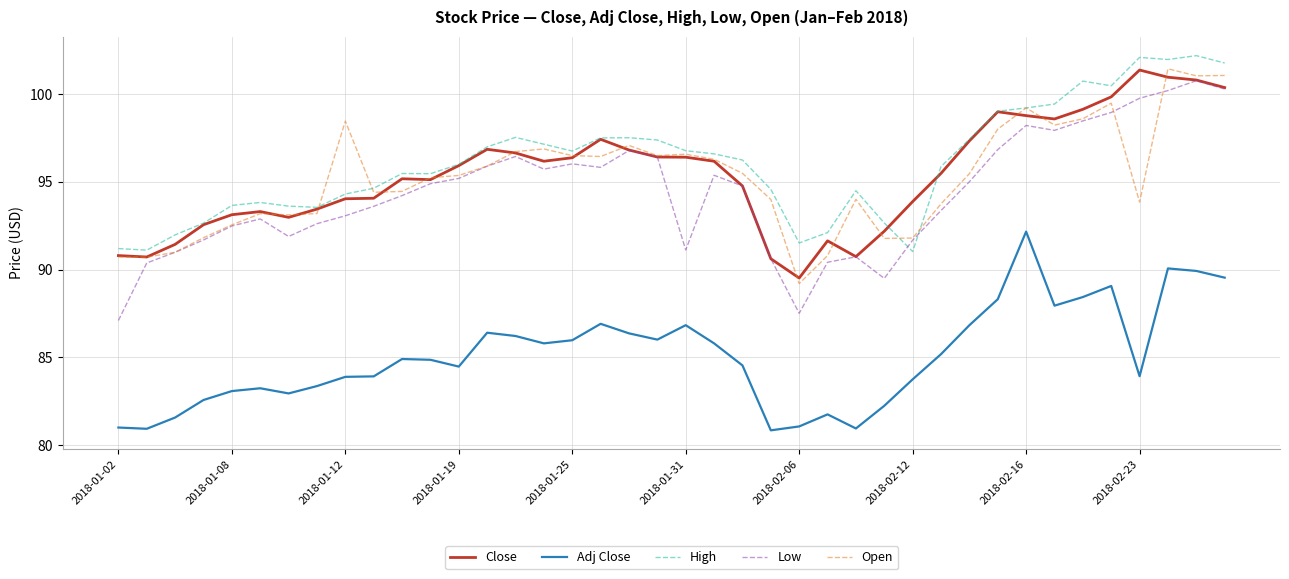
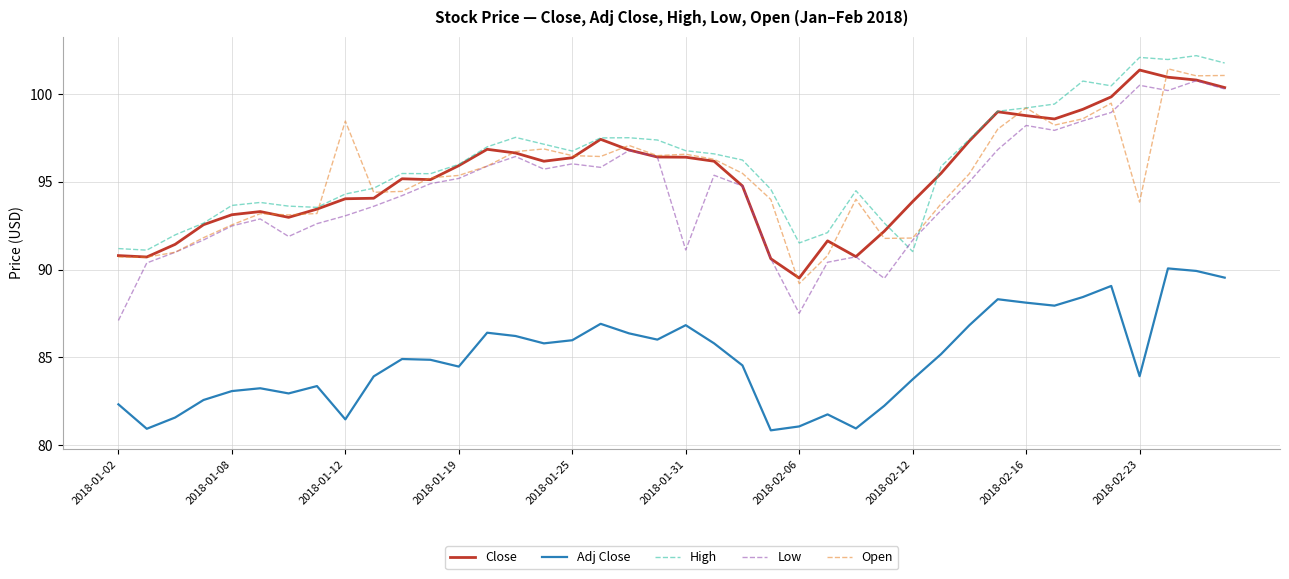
Adj Close, 2018-01-02: 81.0 -> 82.3
Adj Close, 2018-01-12: 83.9 -> 81.5
Adj Close, 2018-02-16: 92.2 -> 88.1
Low, 2018-02-23: 99.8 -> 100.5
